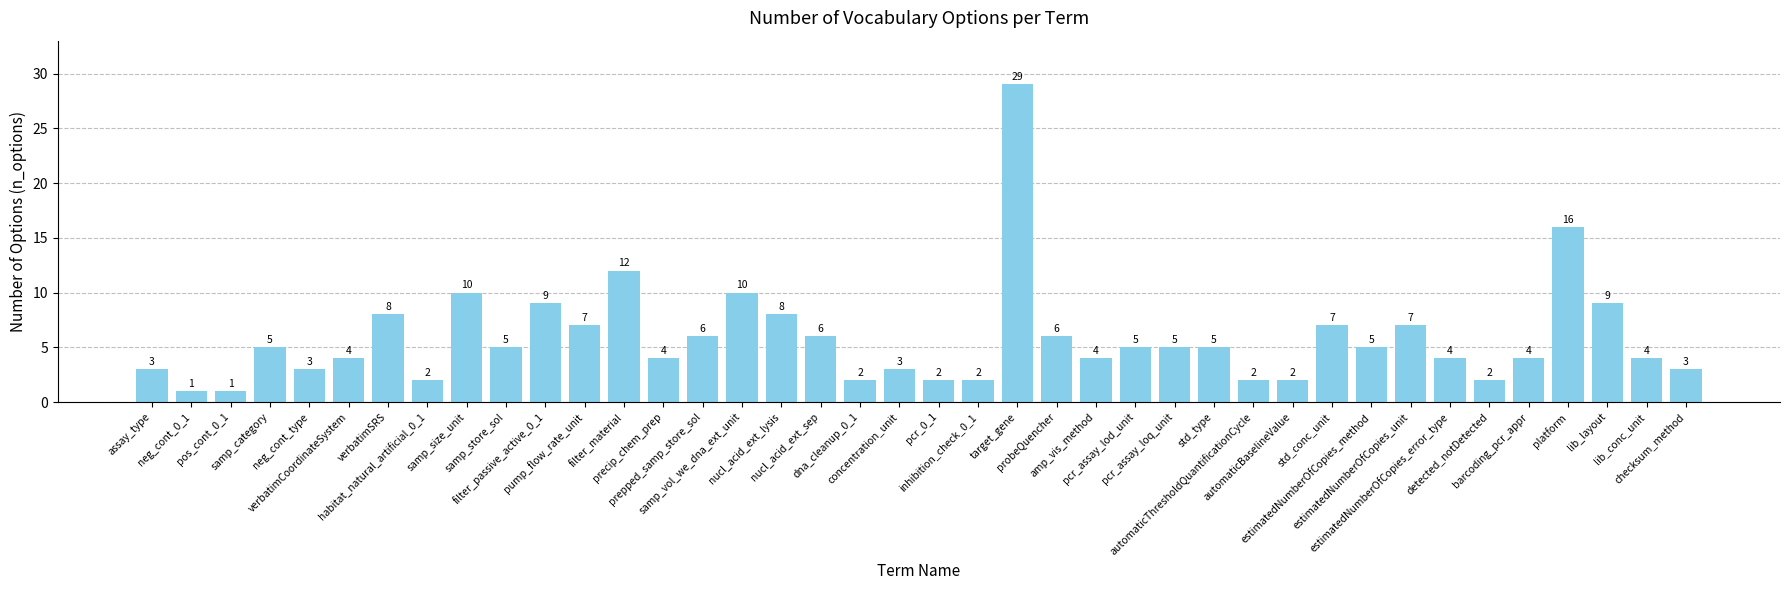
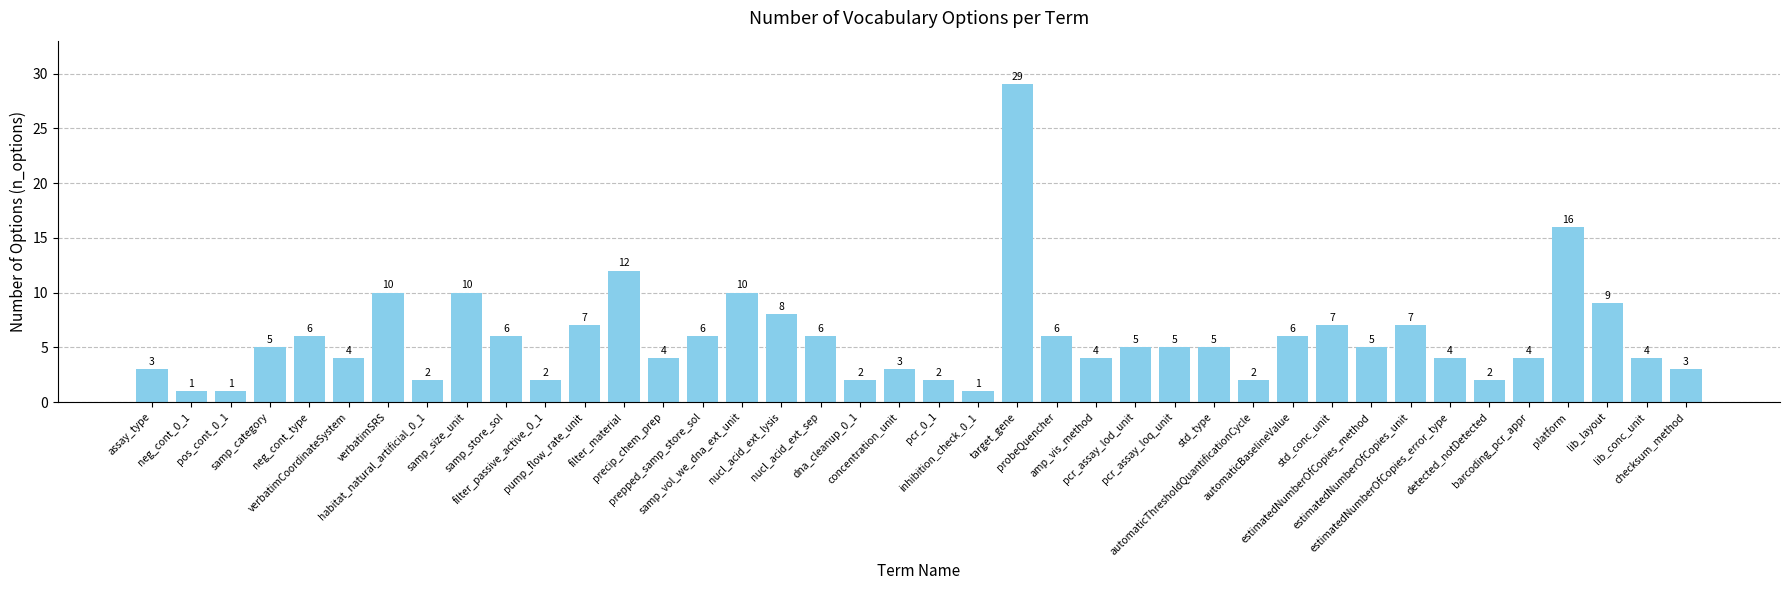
neg_cont_type: 3 -> 6
verbatimSRS: 8 -> 10
samp_store_sol: 5 -> 6
filter_passive_active_0_1: 9 -> 2
inhibition_check_0_1: 2 -> 1
automaticBaselineValue: 2 -> 6
